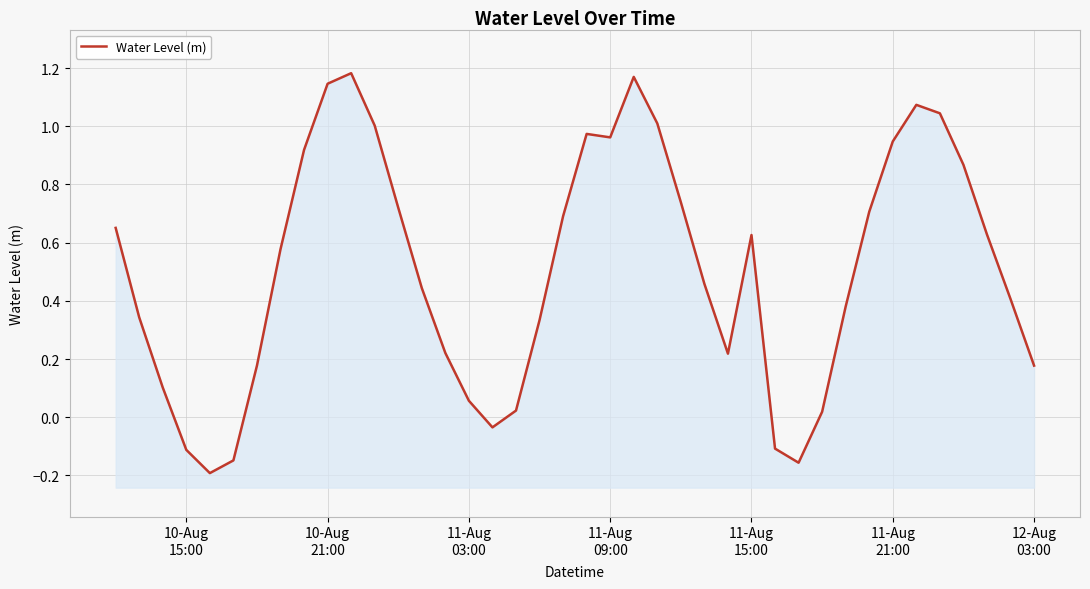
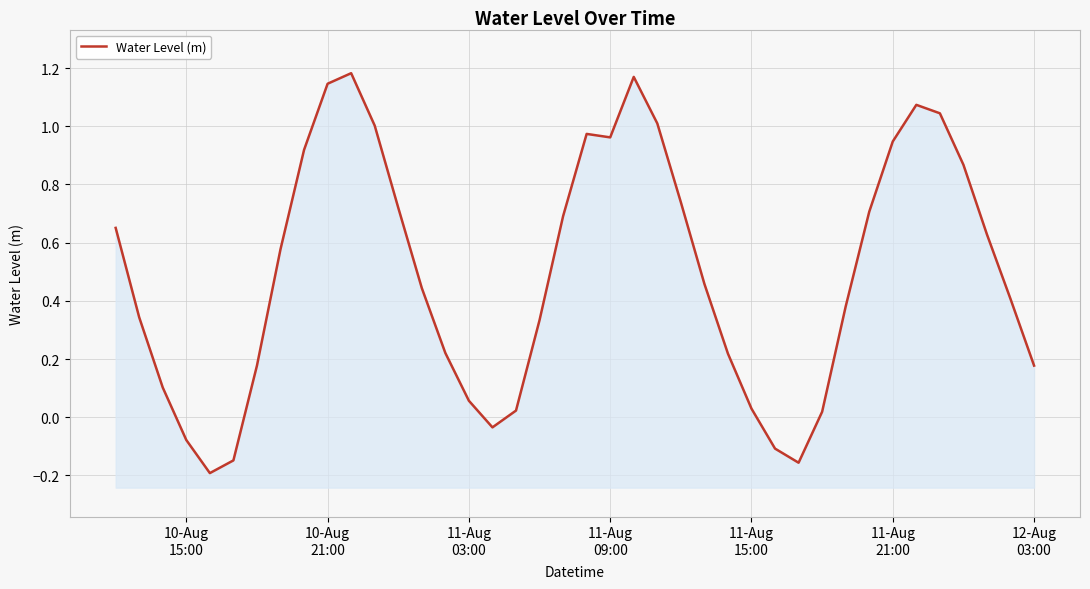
10-Aug 15:00: -0.11 -> -0.08
11-Aug 15:00: 0.63 -> 0.03
